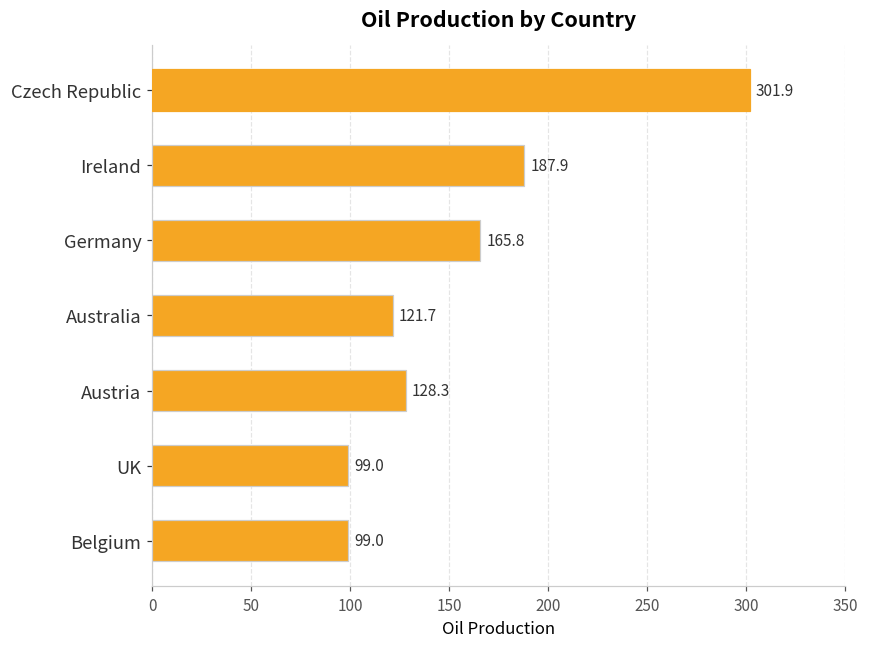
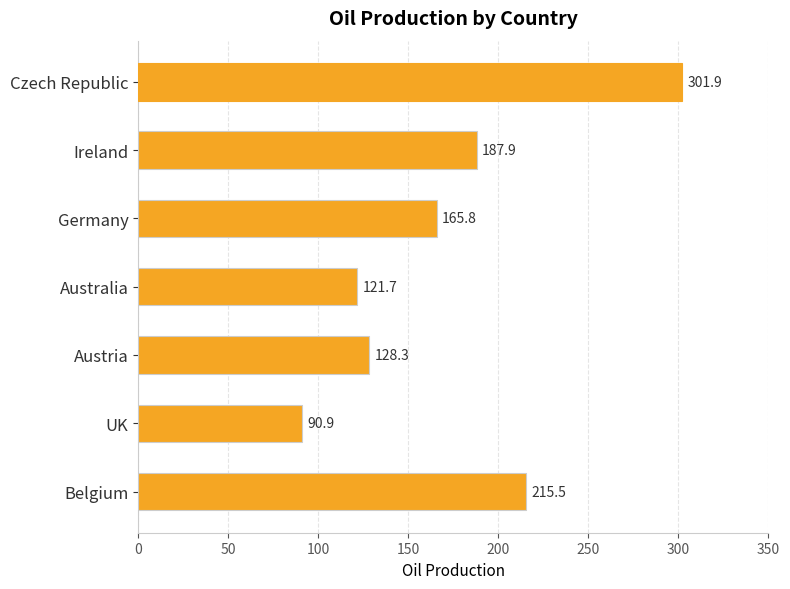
UK: 99.0 -> 90.9
Belgium: 99.0 -> 215.5
